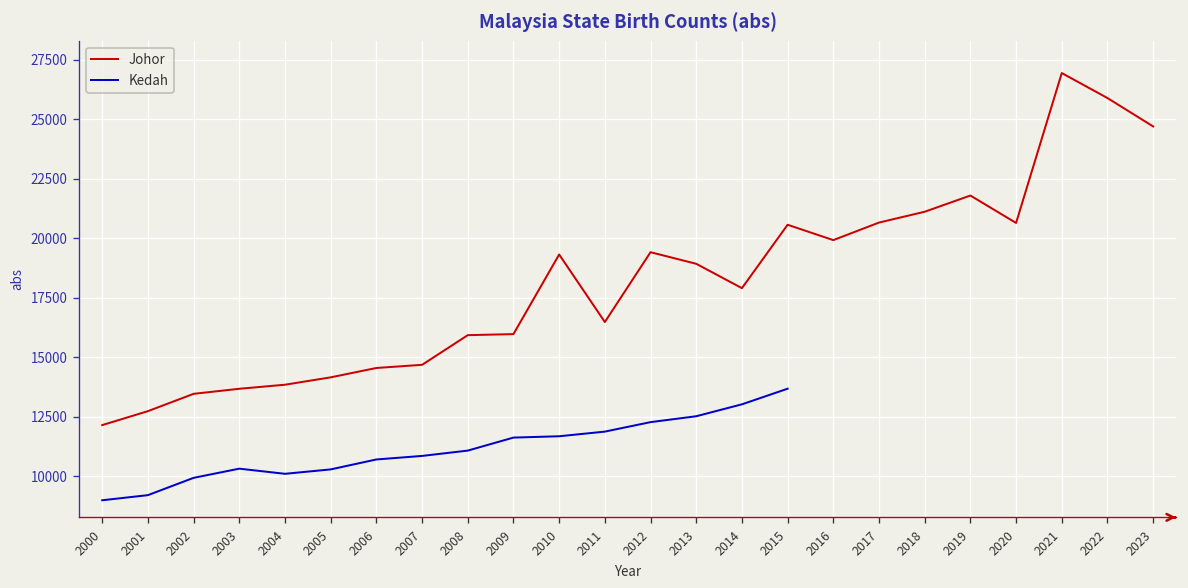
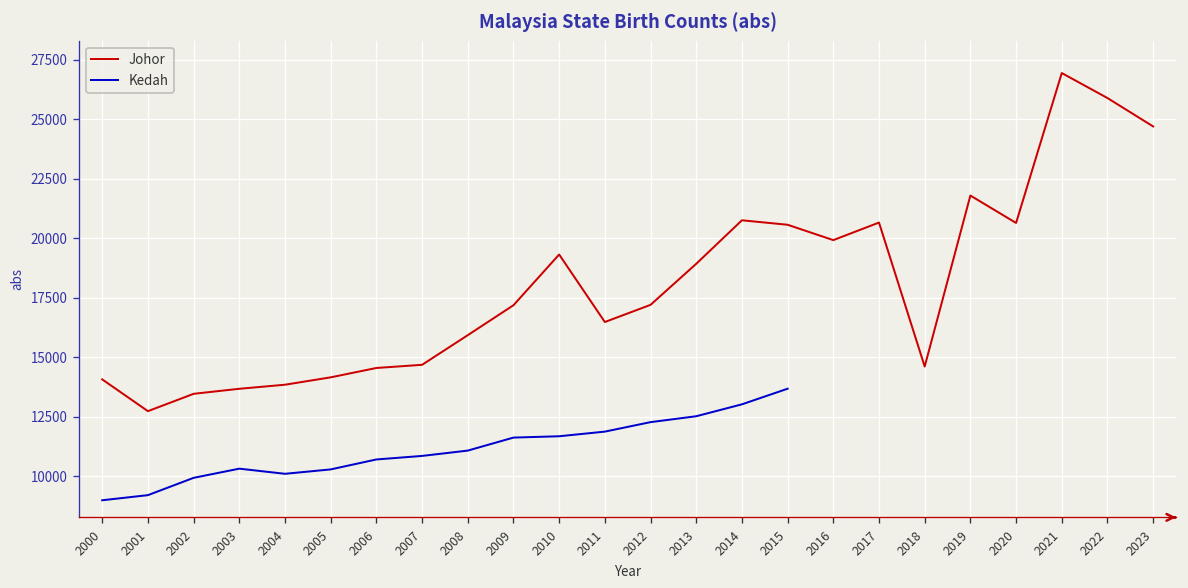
Johor, 2000: 12100 -> 14100
Johor, 2009: 16000 -> 17200
Johor, 2012: 19400 -> 17200
Johor, 2014: 17900 -> 20800
Johor, 2018: 21100 -> 14600
